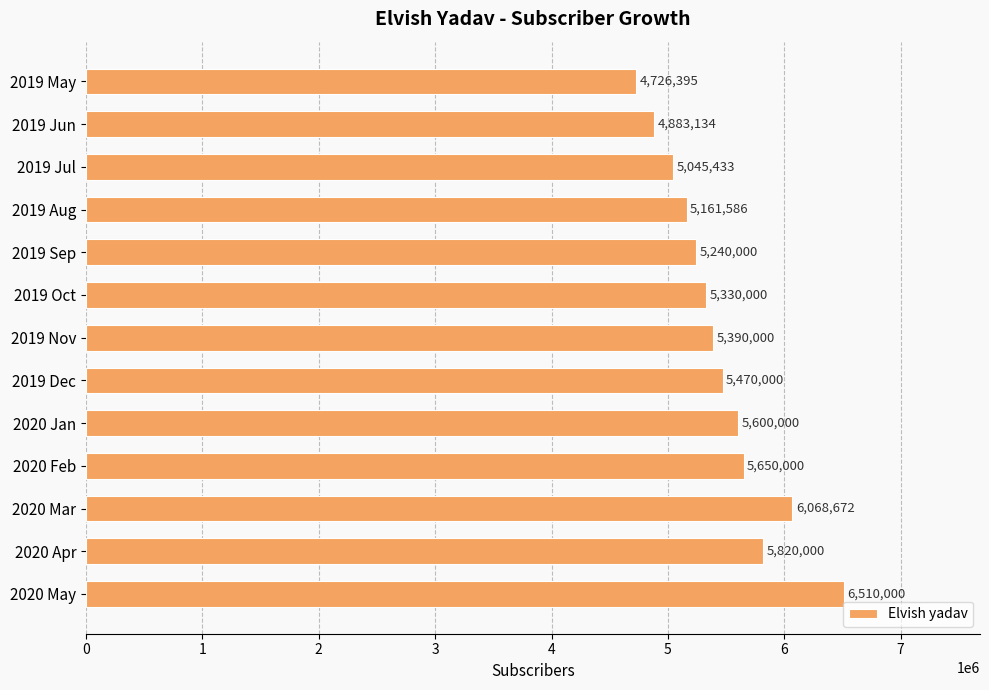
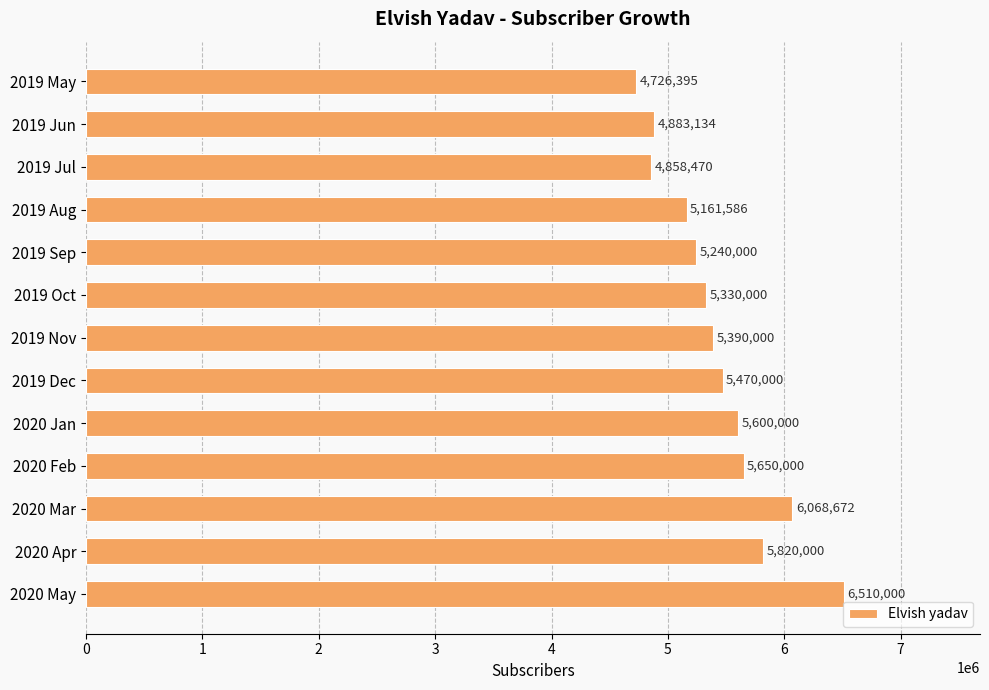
2019 Jul: 5,045,433 -> 4,858,470
